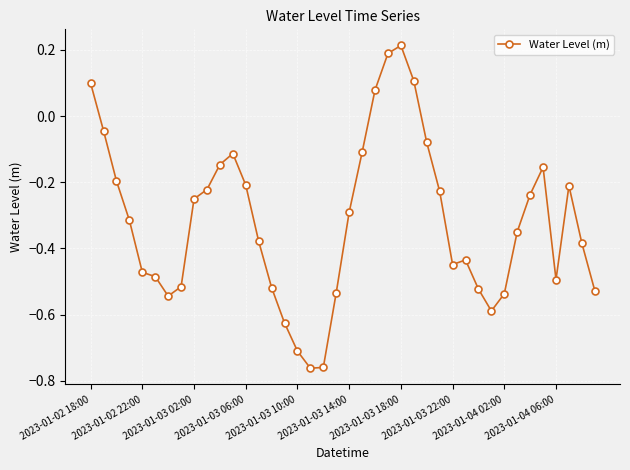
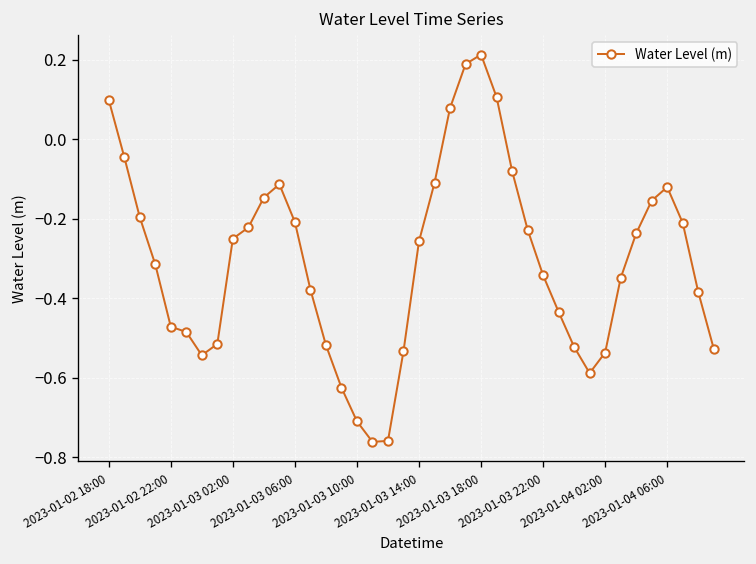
2023-01-03 14:00: -0.29 -> -0.26
2023-01-03 22:00: -0.45 -> -0.34
2023-01-04 06:00: -0.49 -> -0.12
